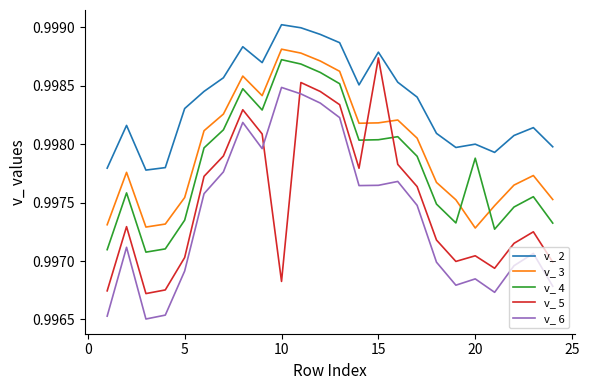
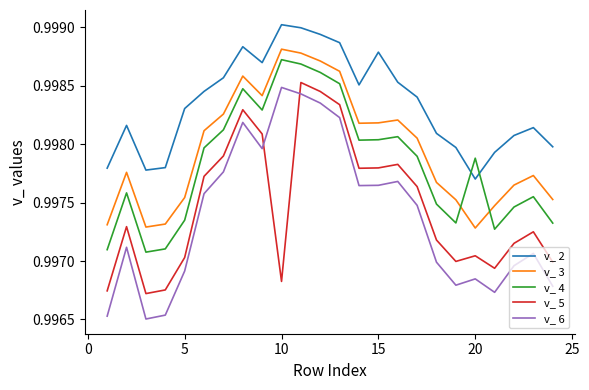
v_ 5, 15: 0.99874 -> 0.99780
v_ 2, 20: 0.99800 -> 0.99770
